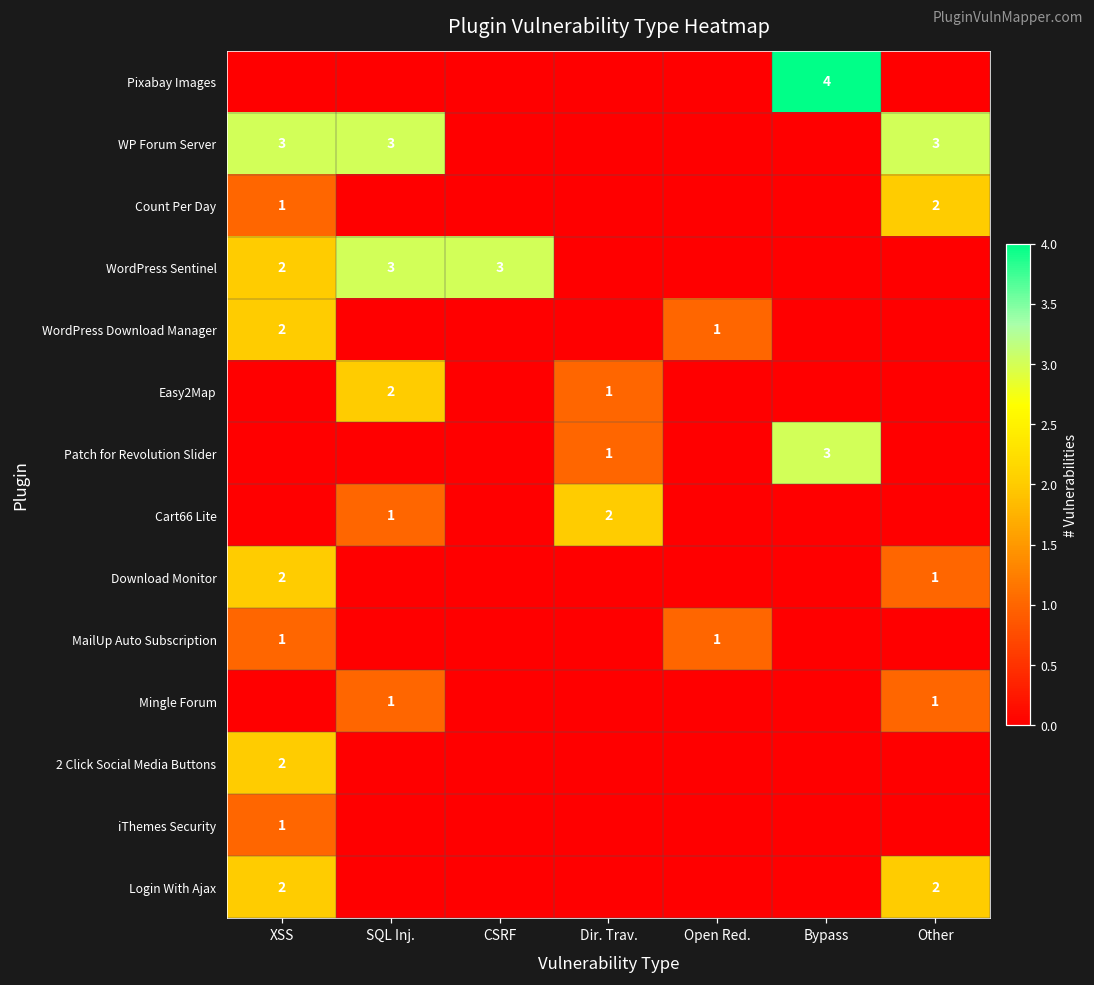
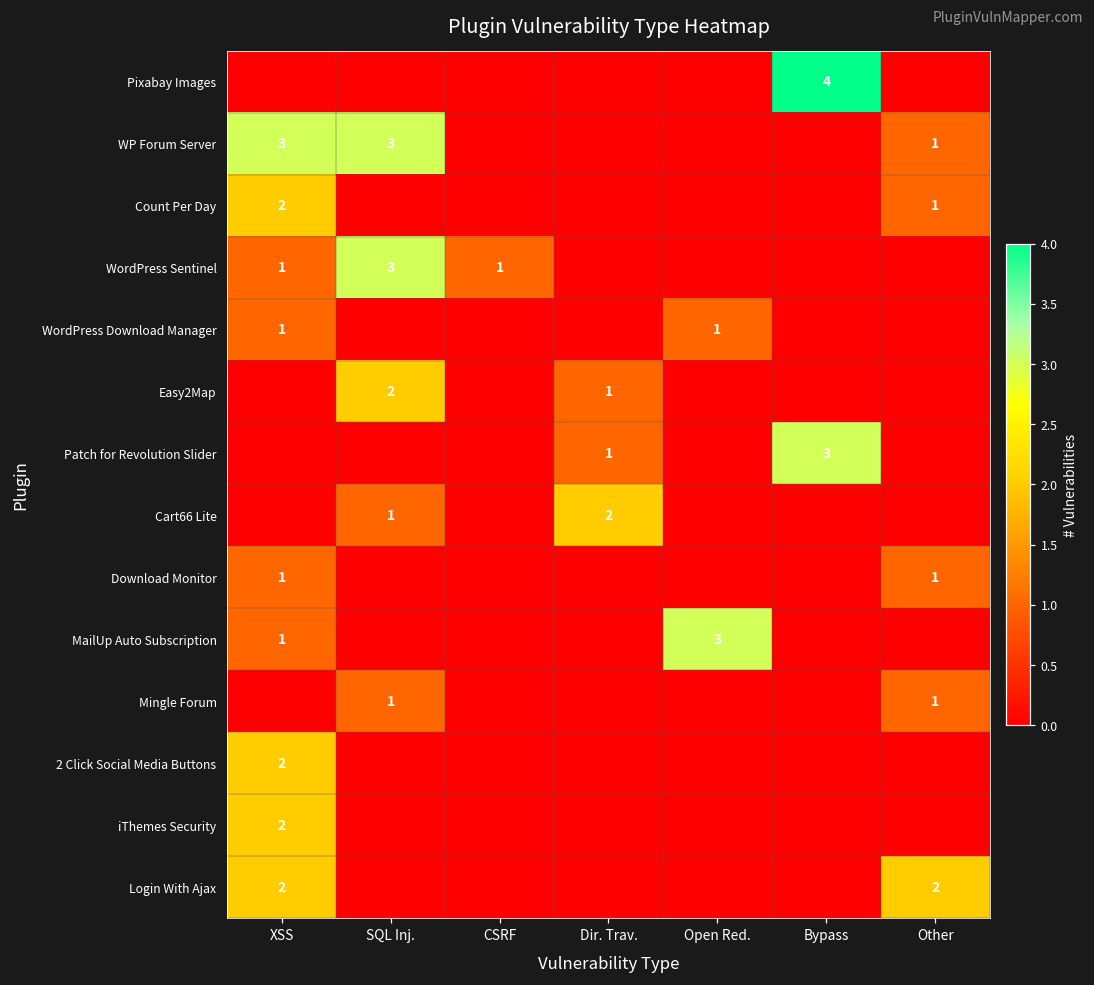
WP Forum Server, Other: 3 -> 1
Count Per Day, XSS: 1 -> 2
Count Per Day, Other: 2 -> 1
WordPress Sentinel, XSS: 2 -> 1
WordPress Sentinel, CSRF: 3 -> 1
WordPress Download Manager, XSS: 2 -> 1
Download Monitor, XSS: 2 -> 1
MailUp Auto Subscription, Open Red.: 1 -> 3
iThemes Security, XSS: 1 -> 2
